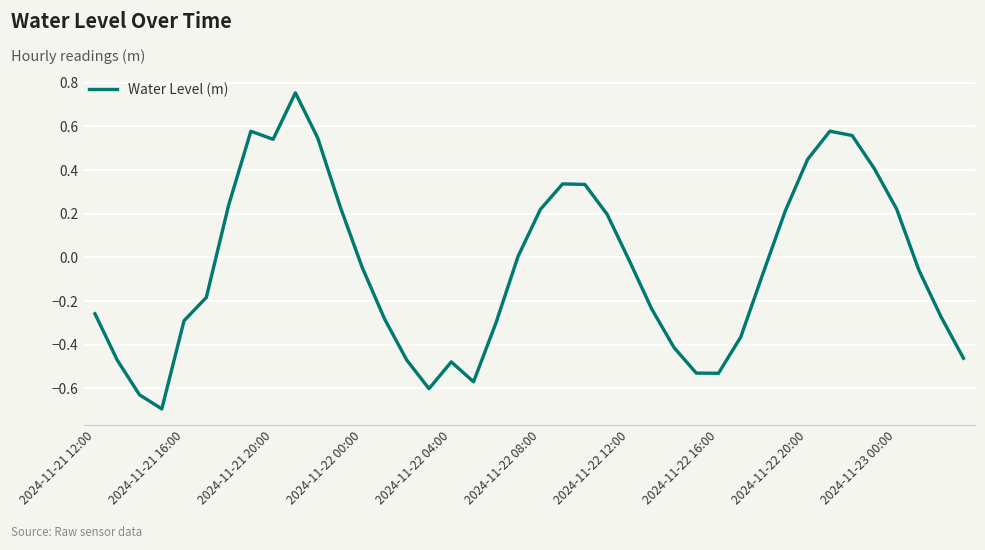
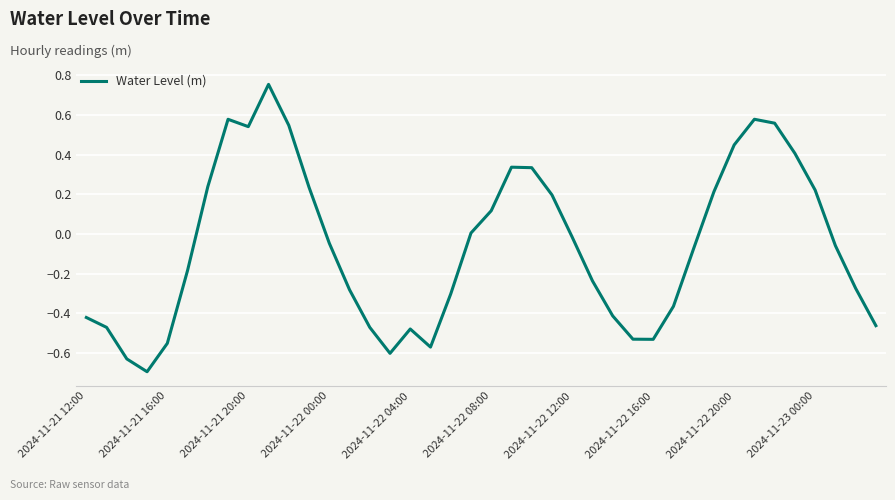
2024-11-21 12:00: -0.26 -> -0.42
2024-11-21 16:00: -0.29 -> -0.55
2024-11-22 08:00: 0.22 -> 0.12
